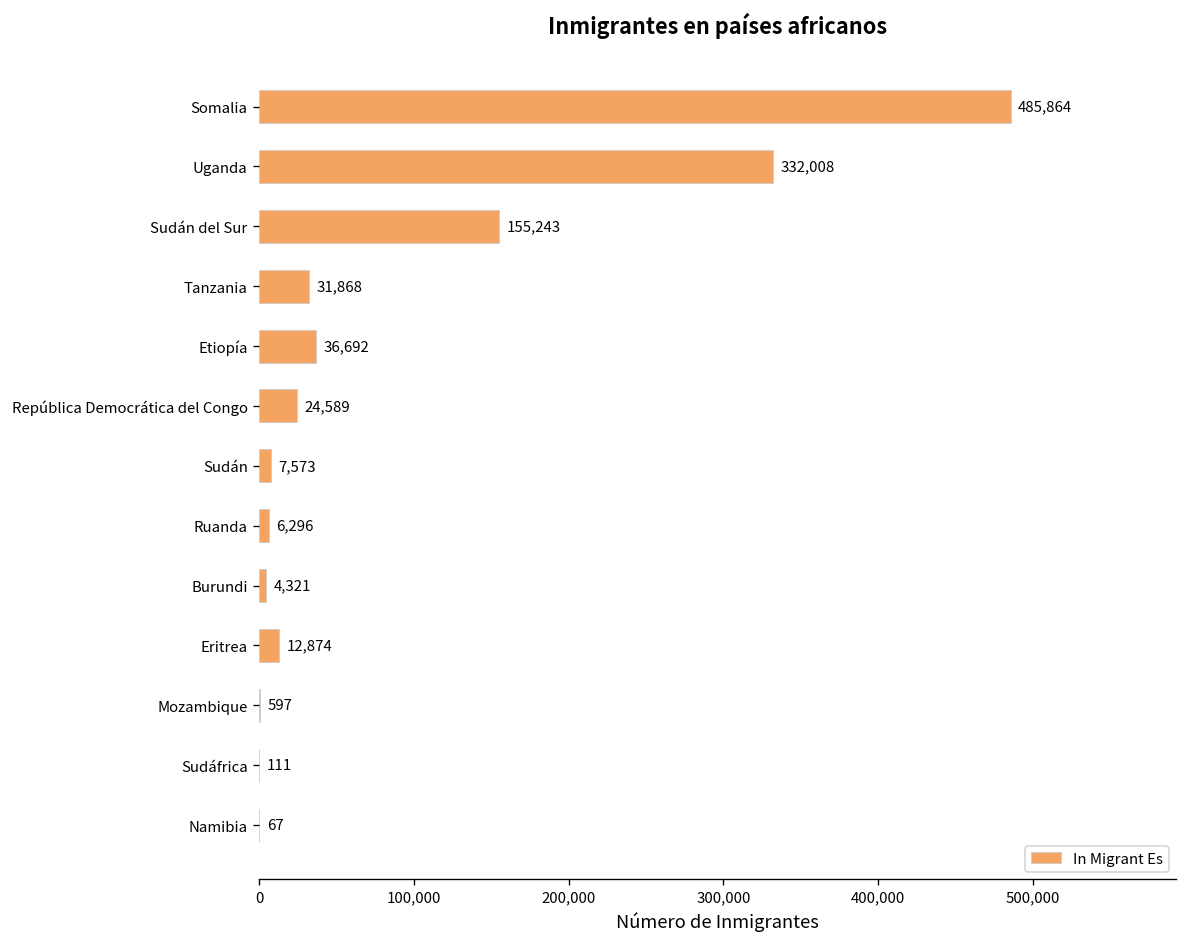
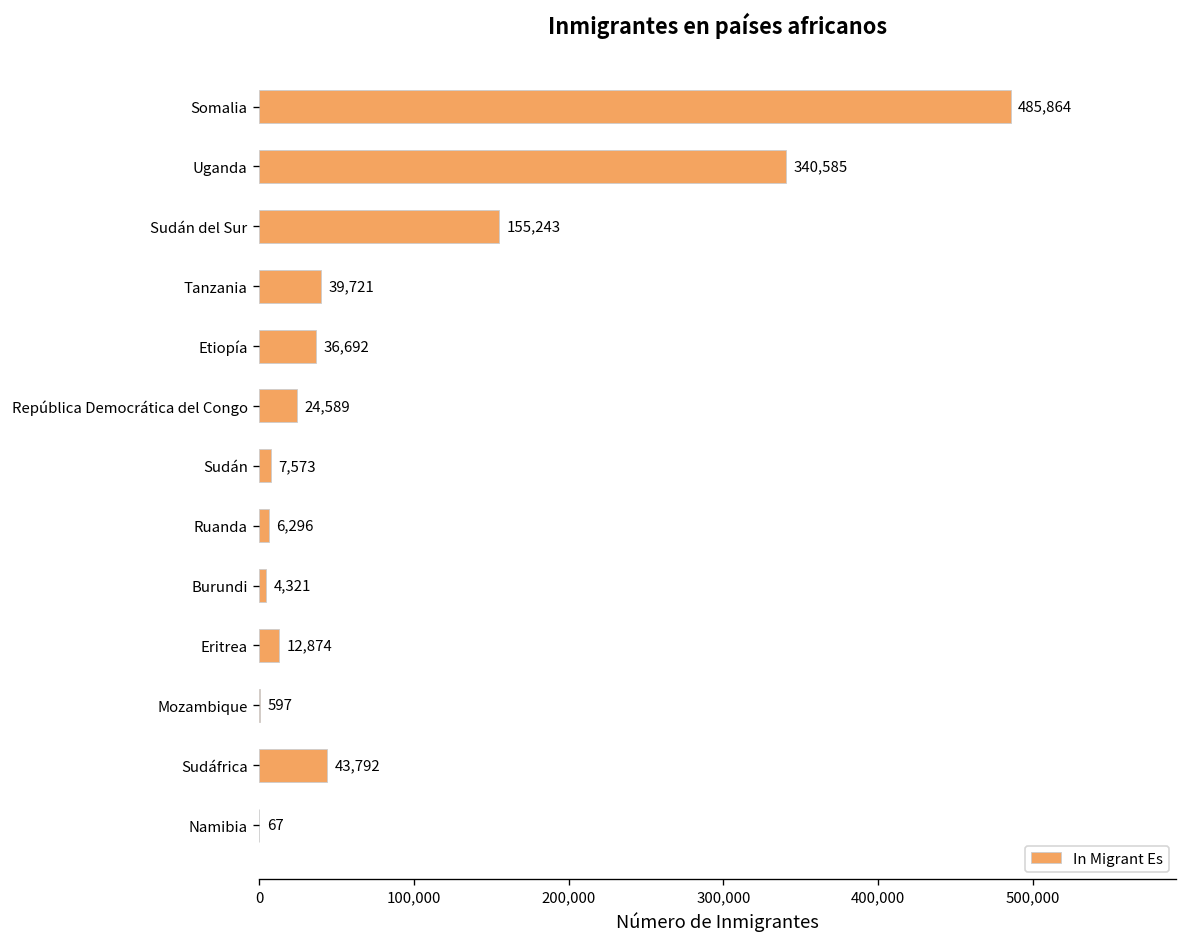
Uganda: 332,008 -> 340,585
Tanzania: 31,868 -> 39,721
Sudáfrica: 111 -> 43,792
